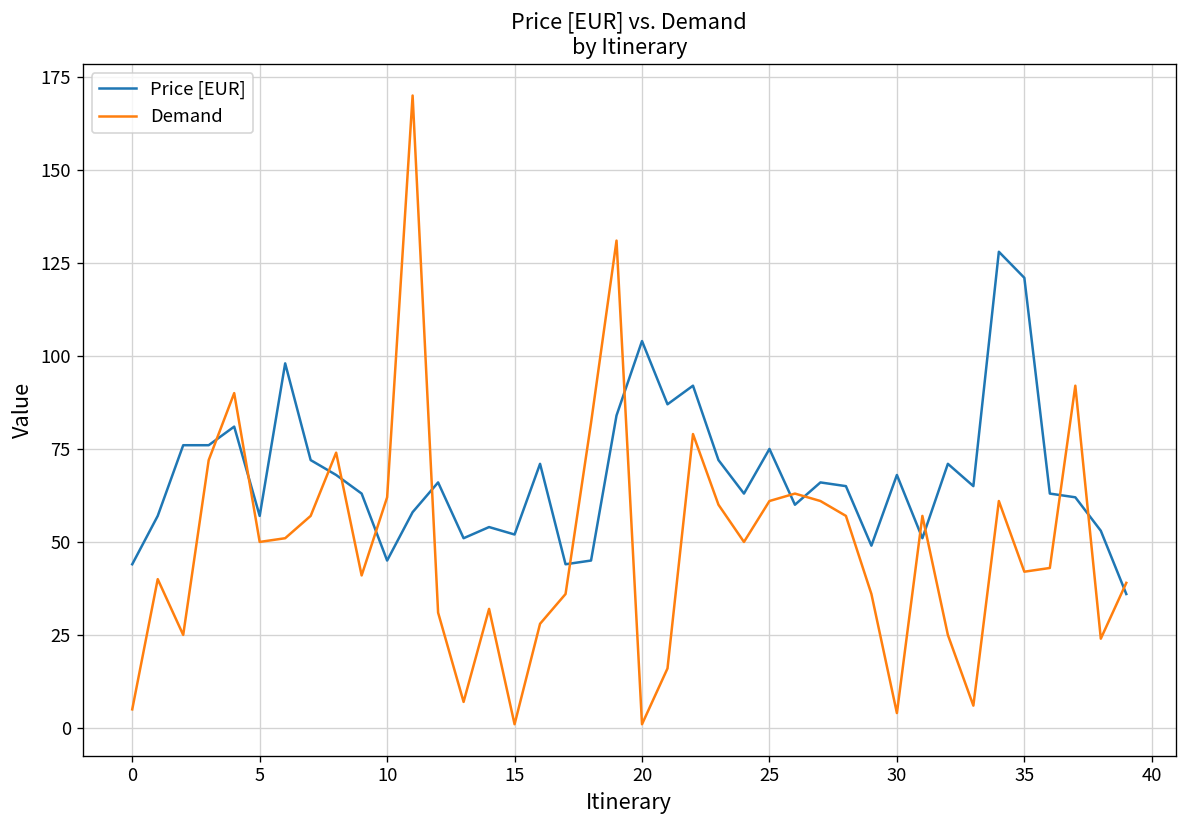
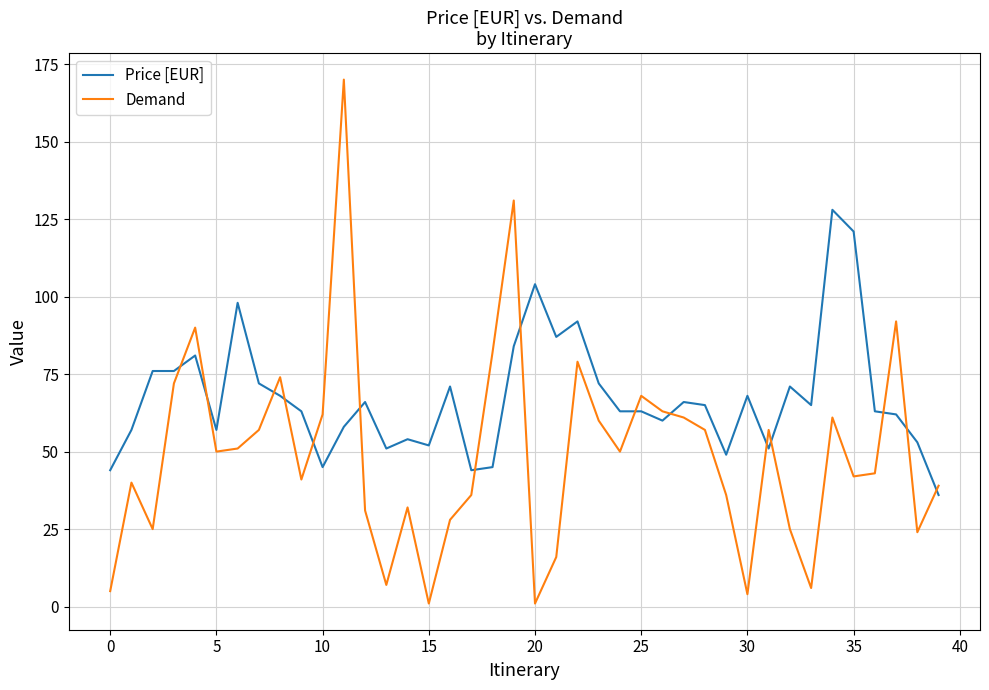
Price [EUR], 25: 75 -> 63
Demand, 25: 61 -> 68
